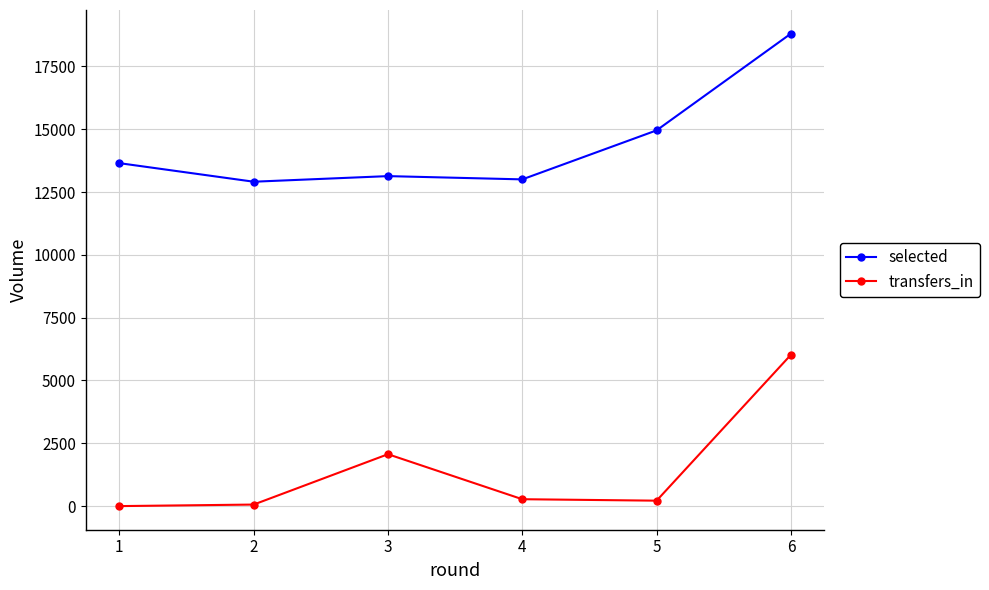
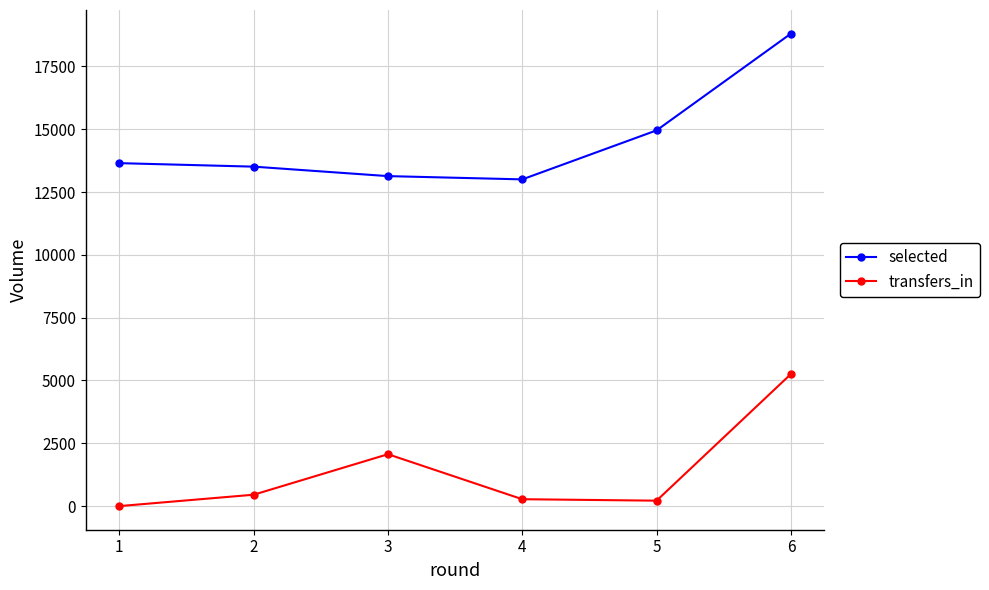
selected, 2: 12900 -> 13500
transfers_in, 2: 100 -> 500
transfers_in, 6: 6000 -> 5300
